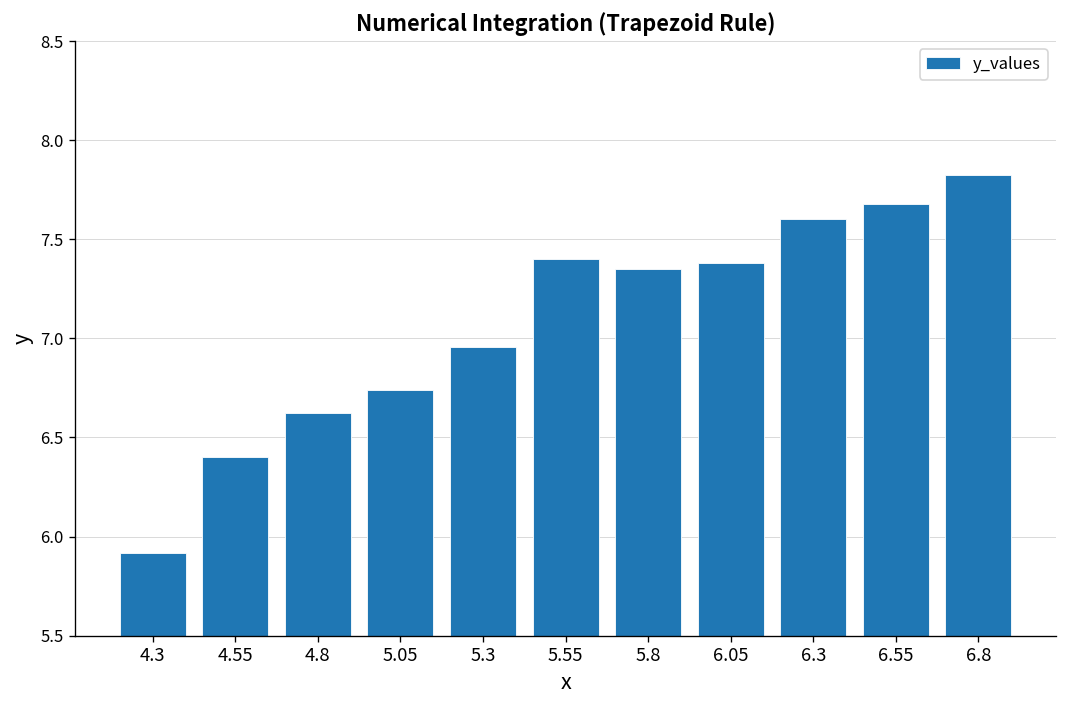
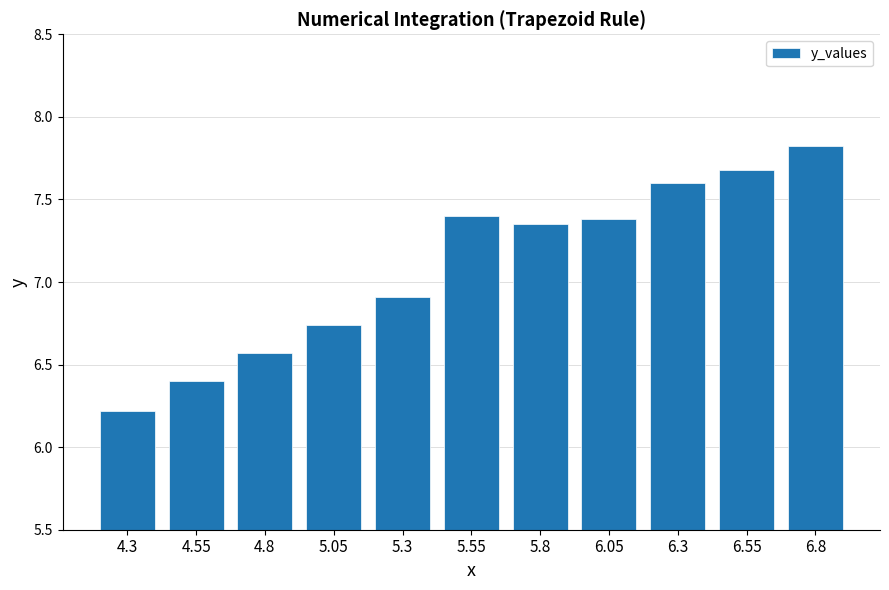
4.3: 5.92 -> 6.22
4.8: 6.62 -> 6.57
5.3: 6.96 -> 6.91
